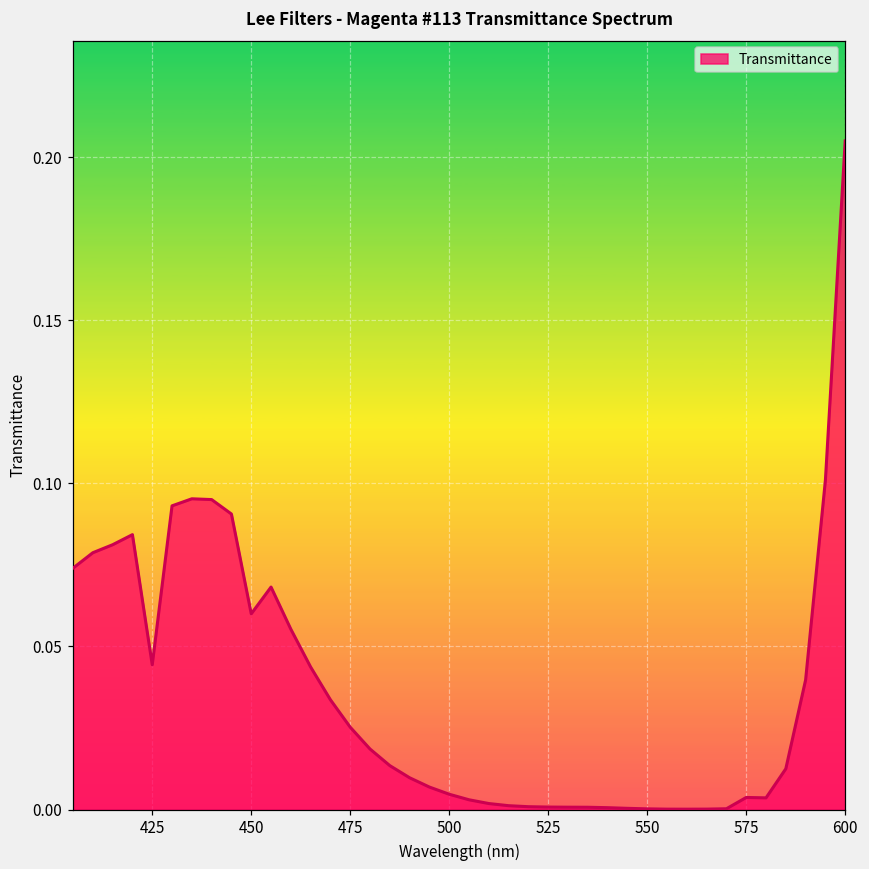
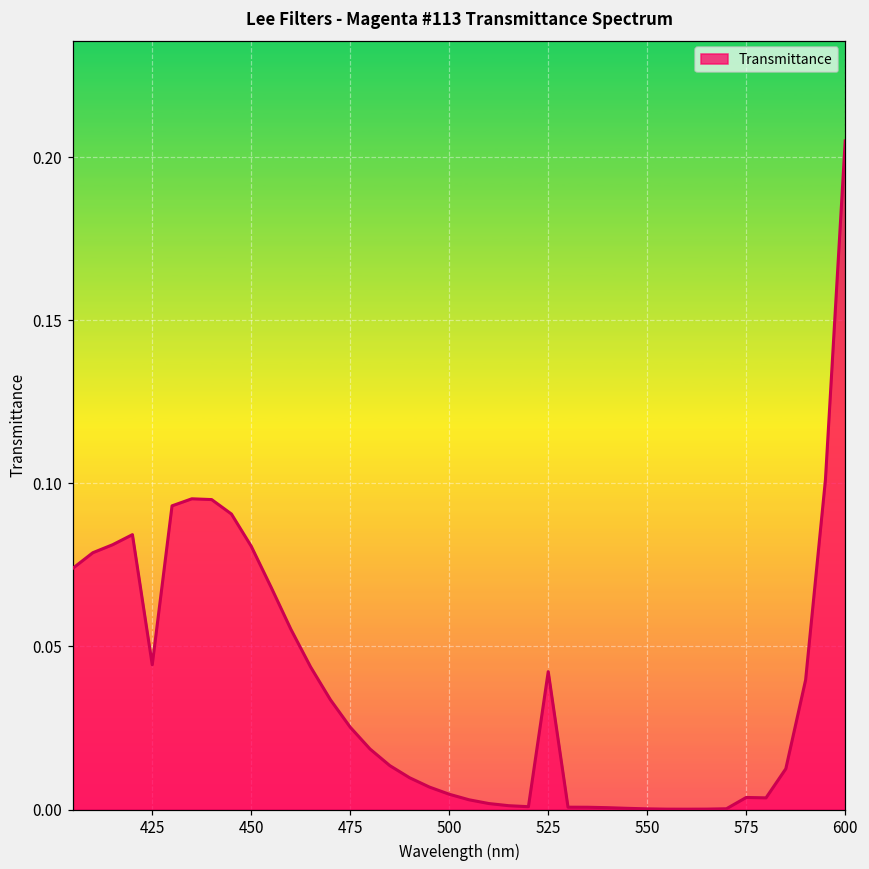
450: 0.060 -> 0.081
525: 0.001 -> 0.042
